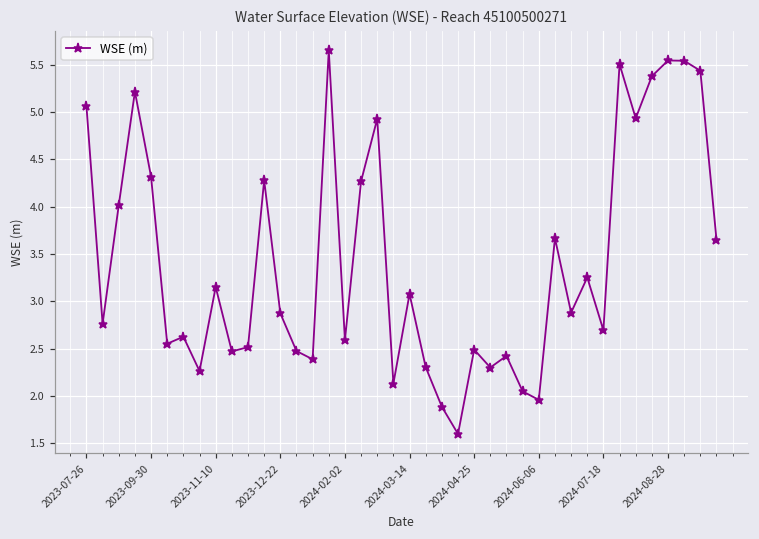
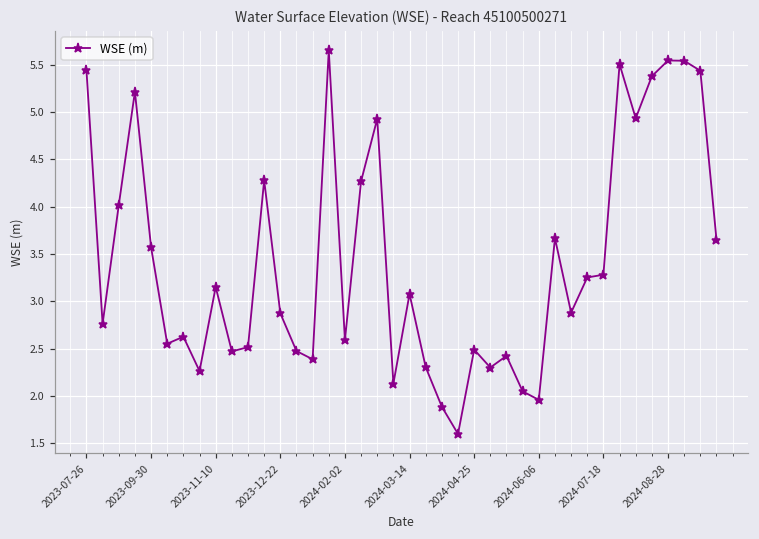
2023-07-26: 5.1 -> 5.4
2023-09-30: 4.3 -> 3.6
2024-07-18: 2.7 -> 3.3
